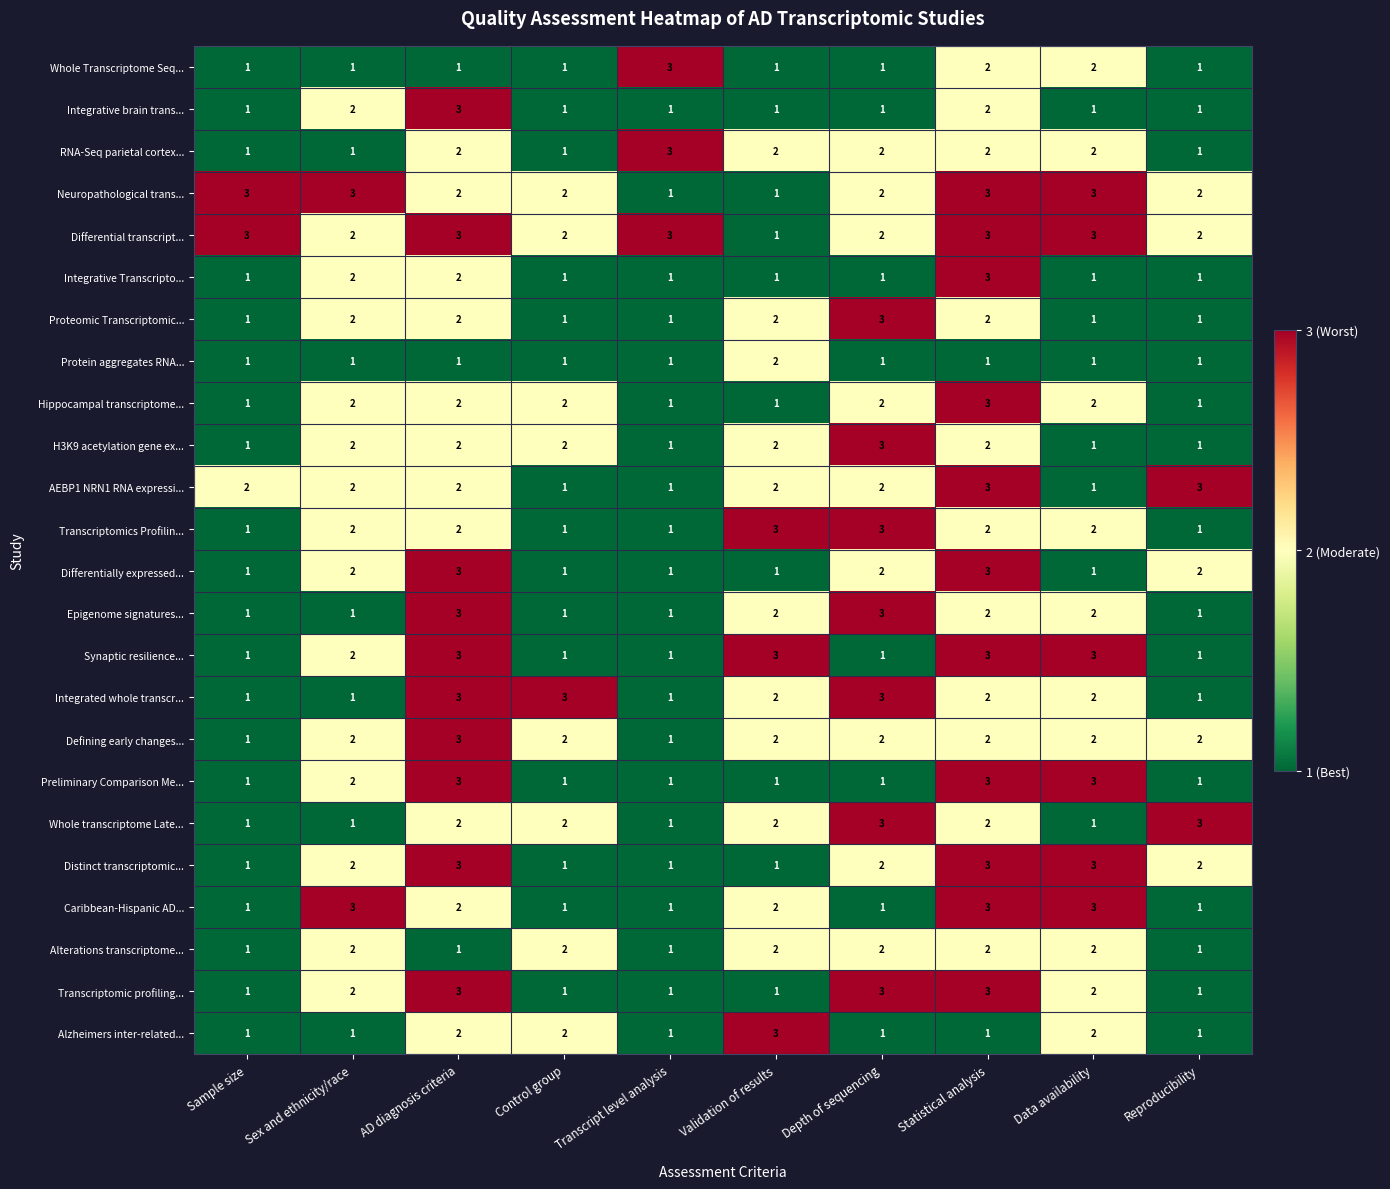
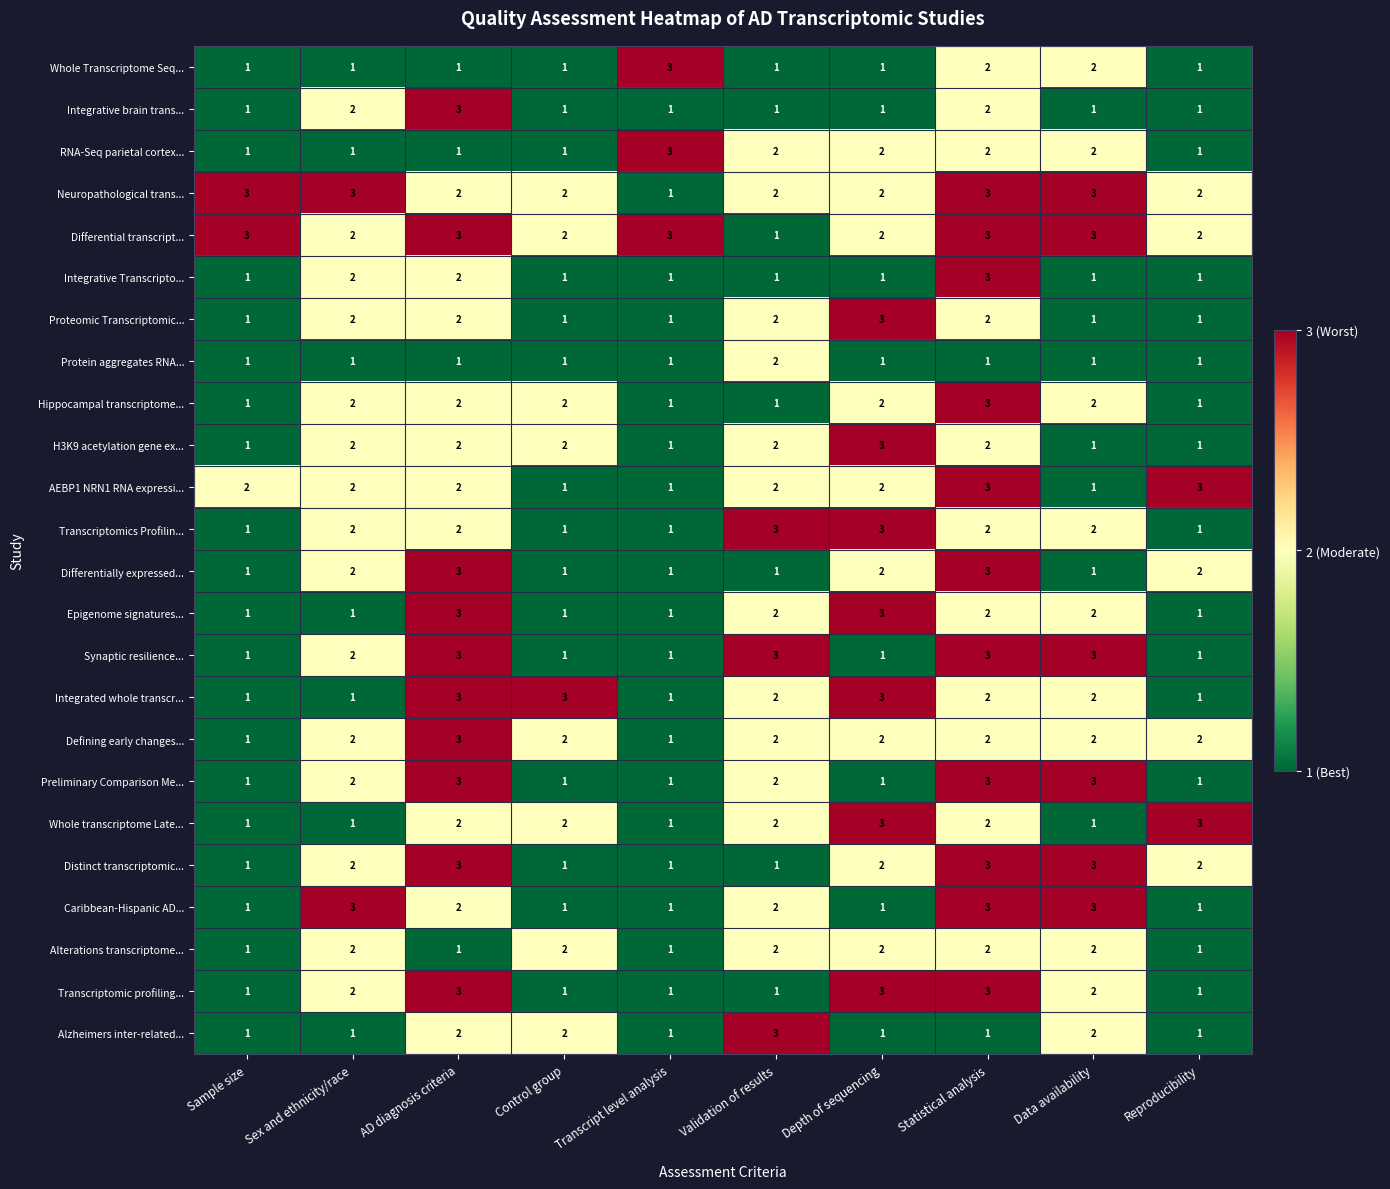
RNA-Seq parietal cortex..., AD diagnosis criteria: 2 -> 1
Neuropathological trans..., Validation of results: 1 -> 2
Preliminary Comparison Me..., Validation of results: 1 -> 2
